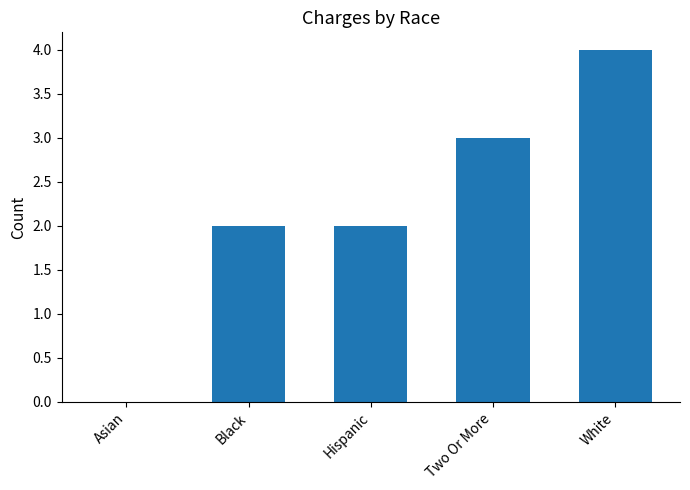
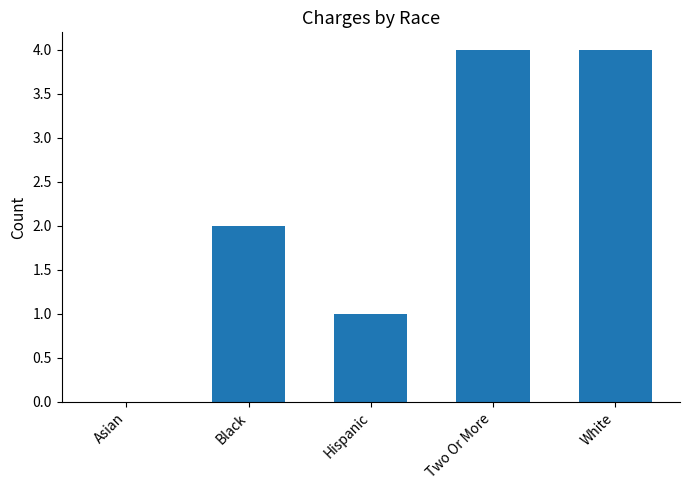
Hispanic: 2 -> 1
Two Or More: 3 -> 4
